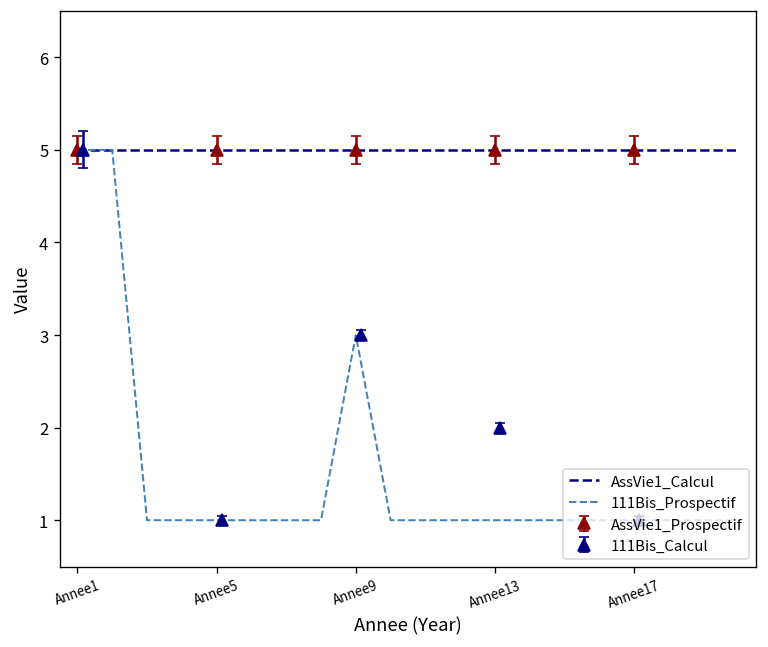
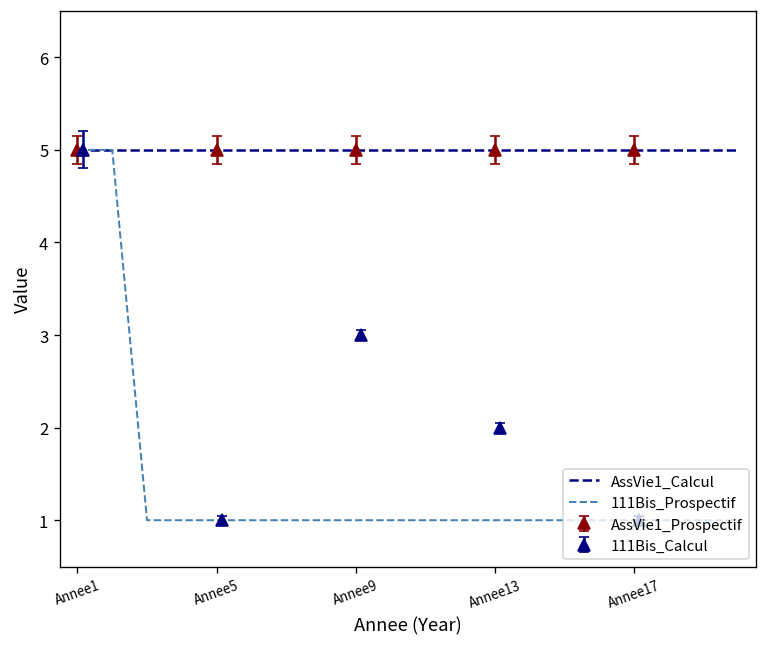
111Bis_Prospectif, Annee9: 3 -> 1
